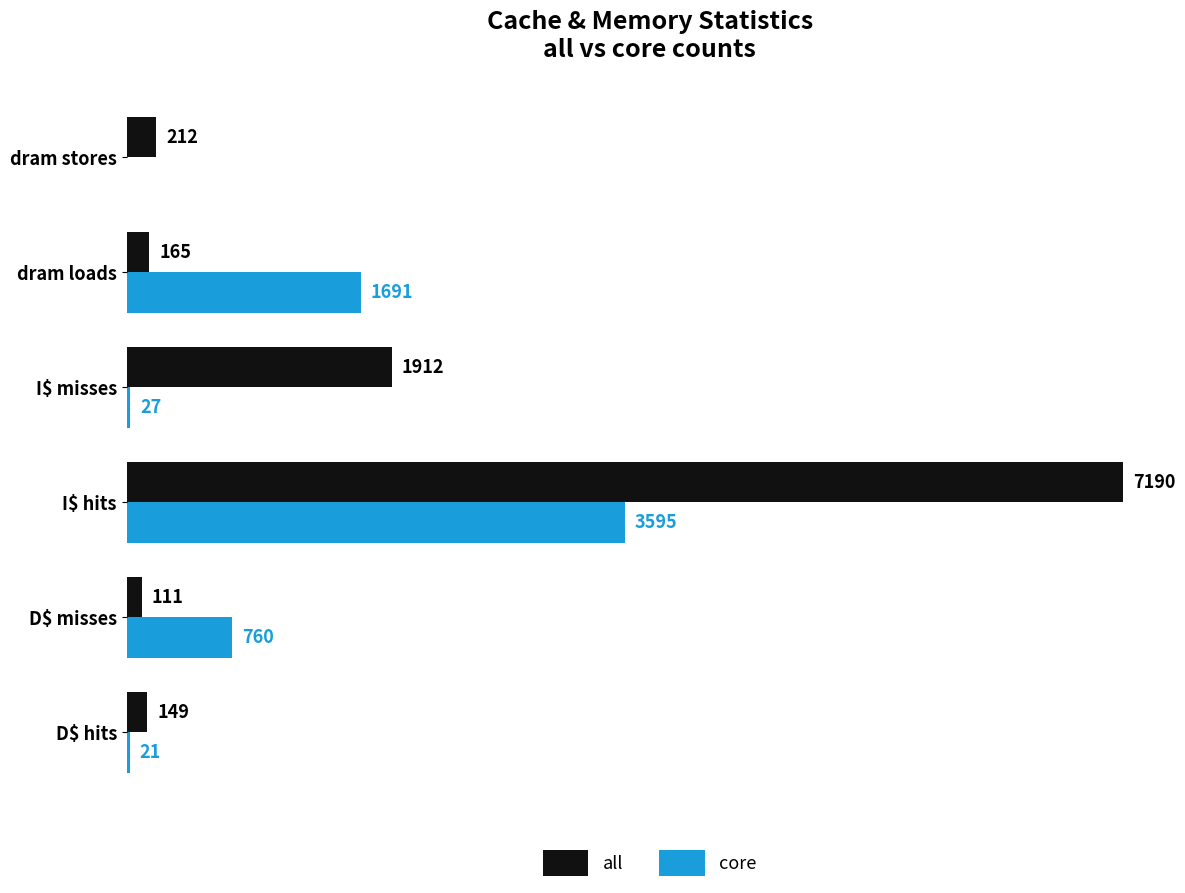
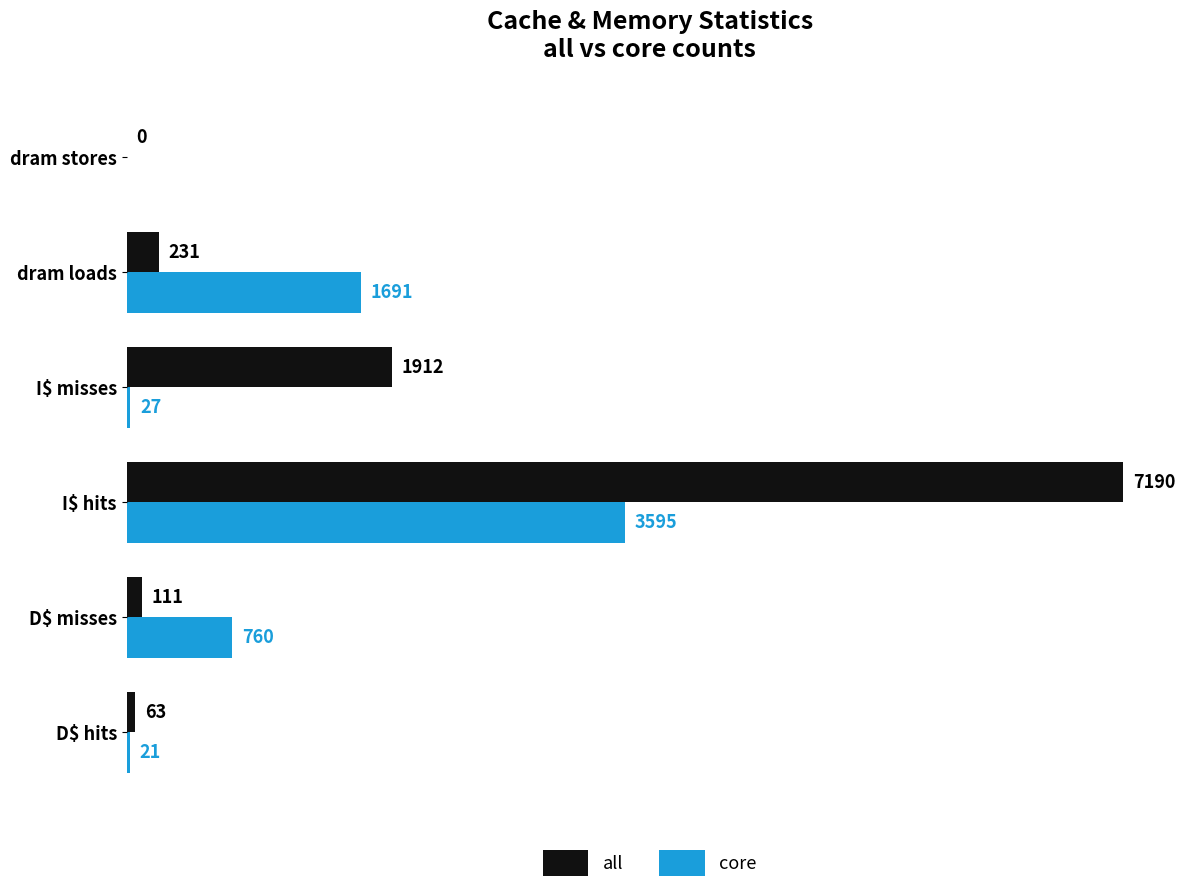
all, dram stores: 212 -> 0
all, dram loads: 165 -> 231
all, D$ hits: 149 -> 63
